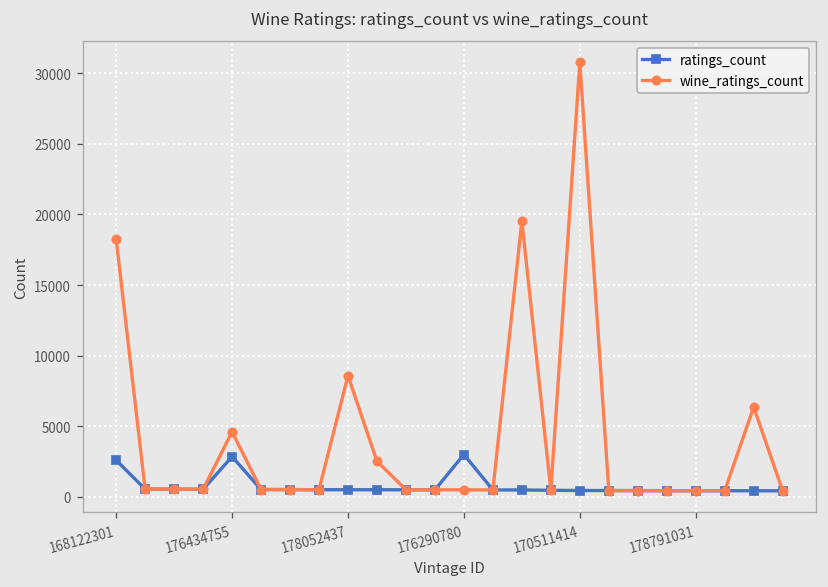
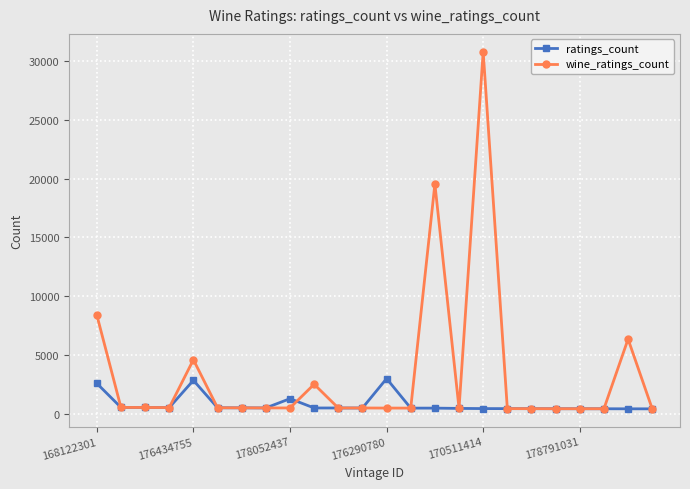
wine_ratings_count, 168122301: 18300 -> 8400
ratings_count, 178052437: 500 -> 1300
wine_ratings_count, 178052437: 8600 -> 500
